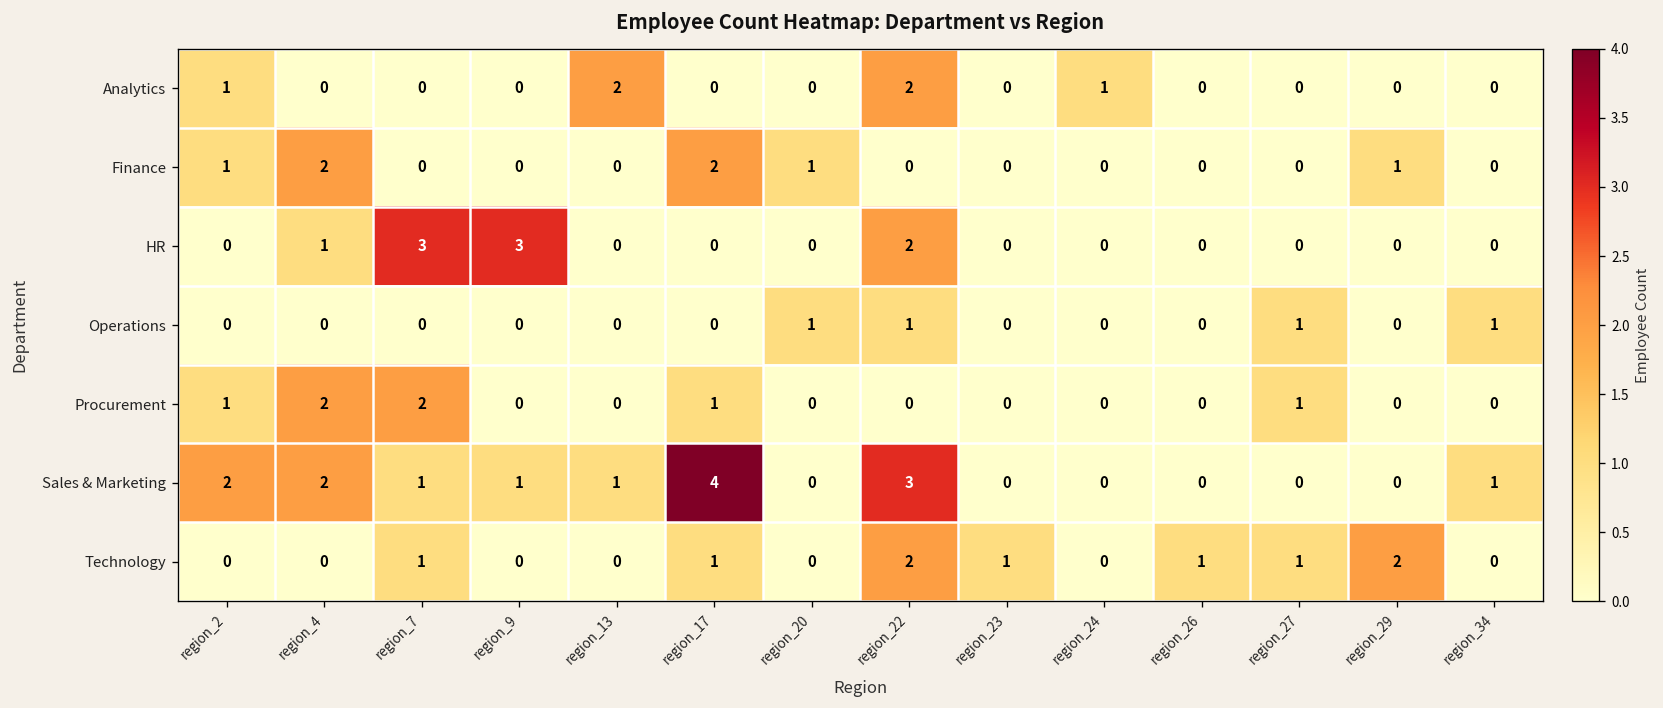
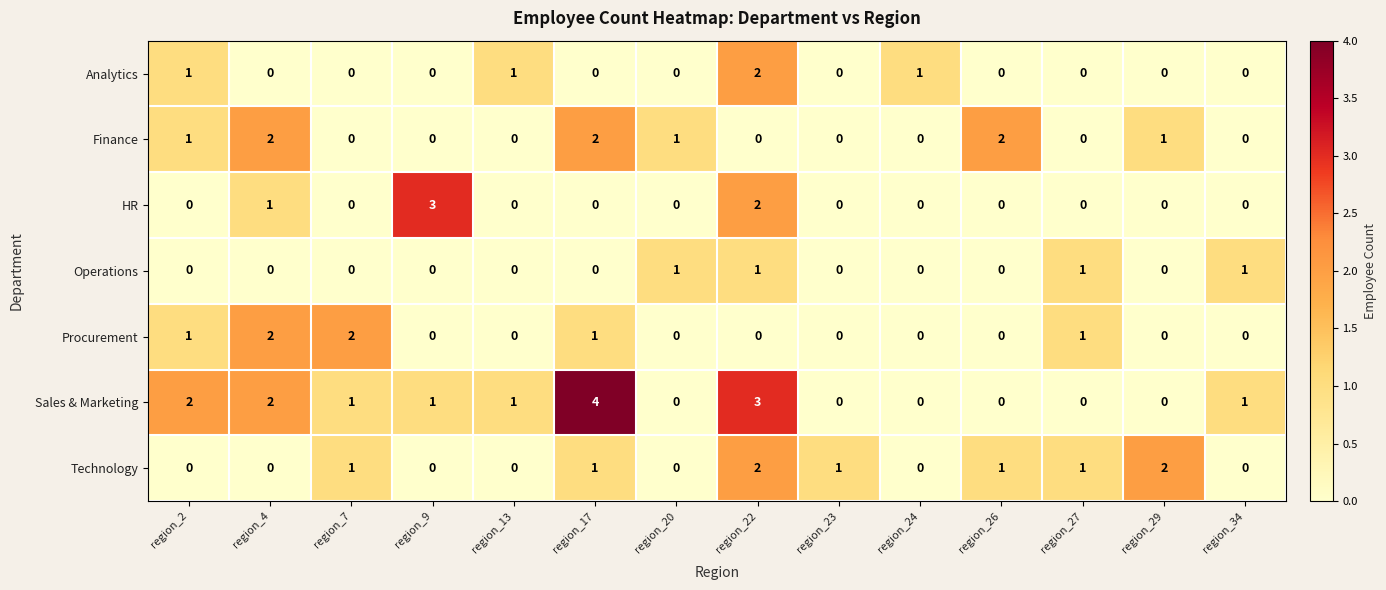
Analytics, region_13: 2 -> 1
Finance, region_26: 0 -> 2
HR, region_7: 3 -> 0
